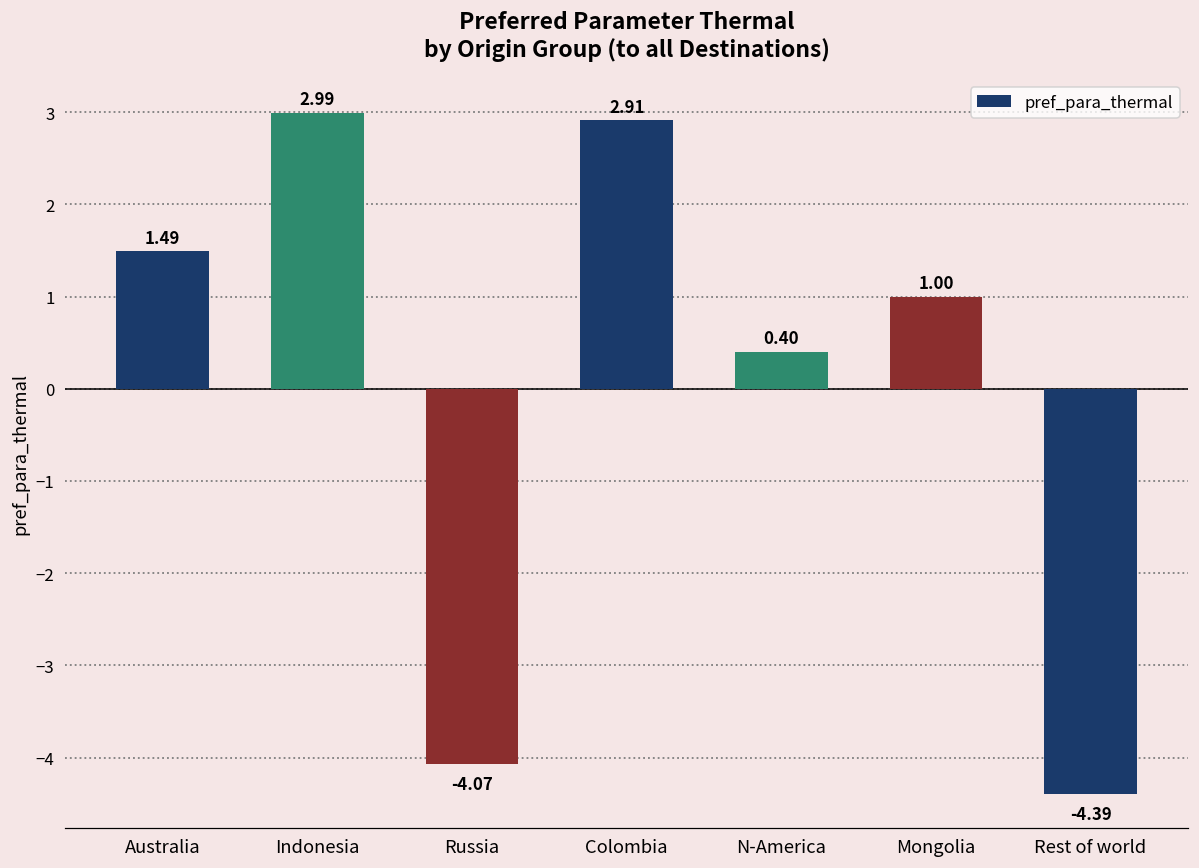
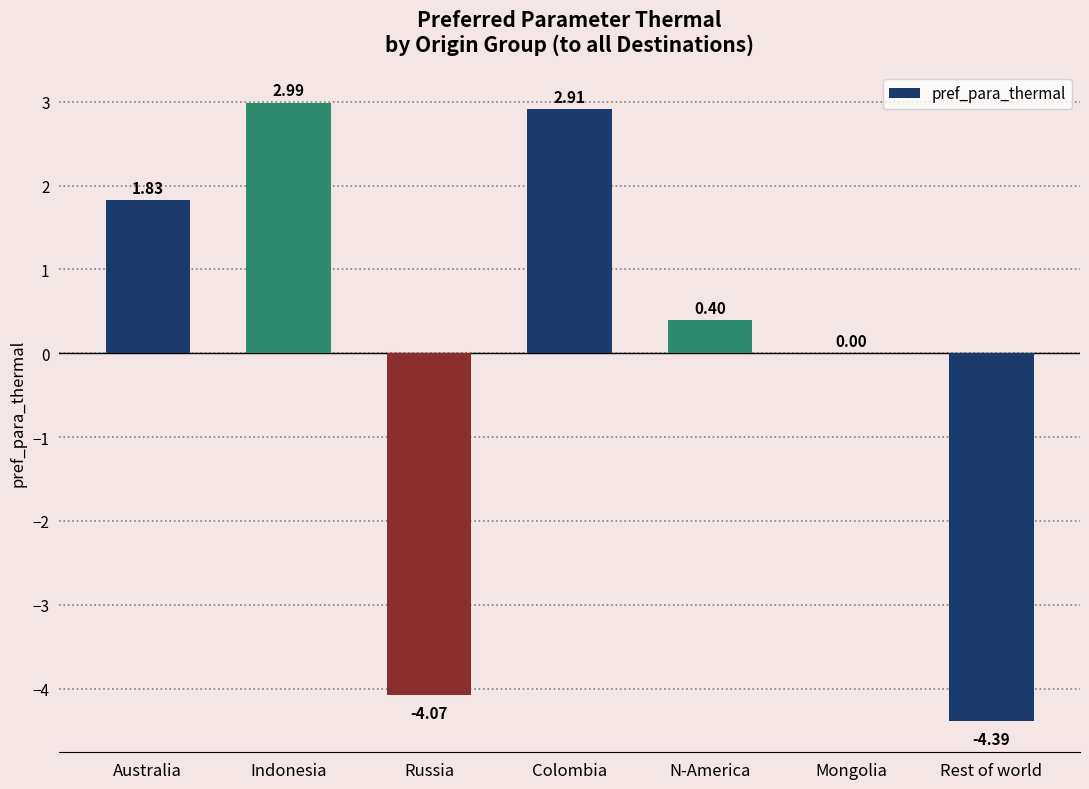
Australia: 1.49 -> 1.83
Mongolia: 1.00 -> 0.00
